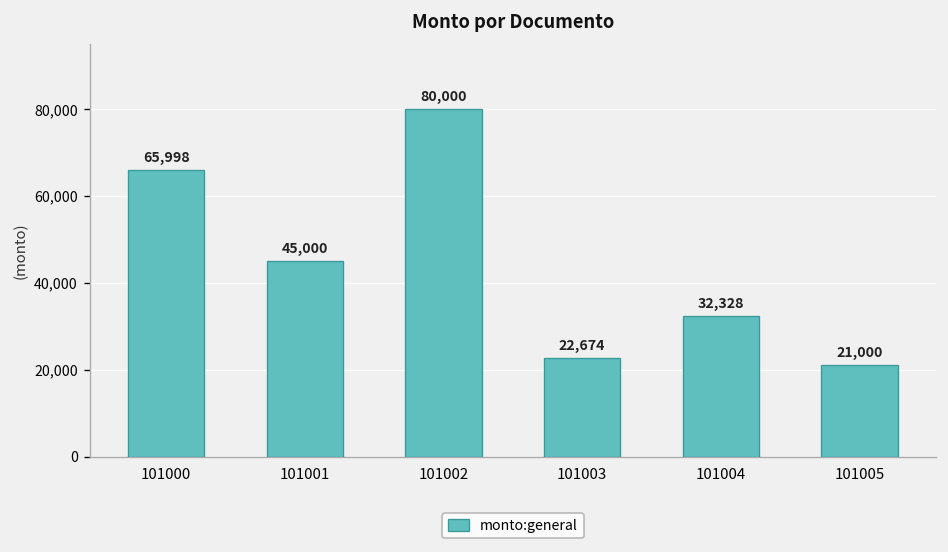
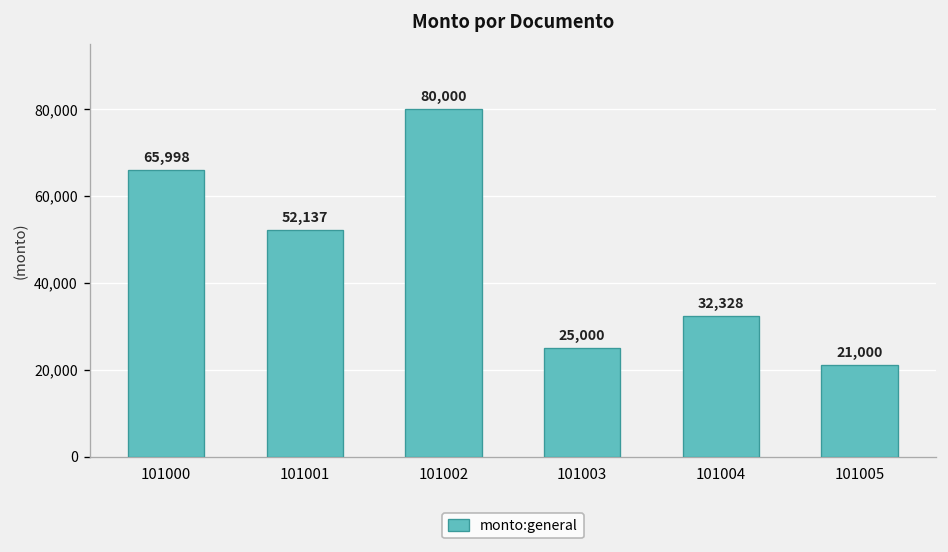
101001: 45,000 -> 52,137
101003: 22,674 -> 25,000
